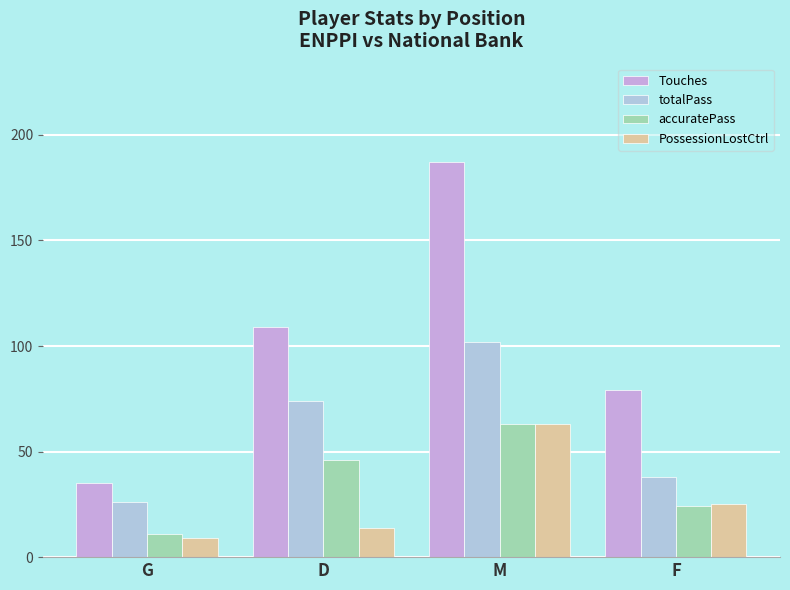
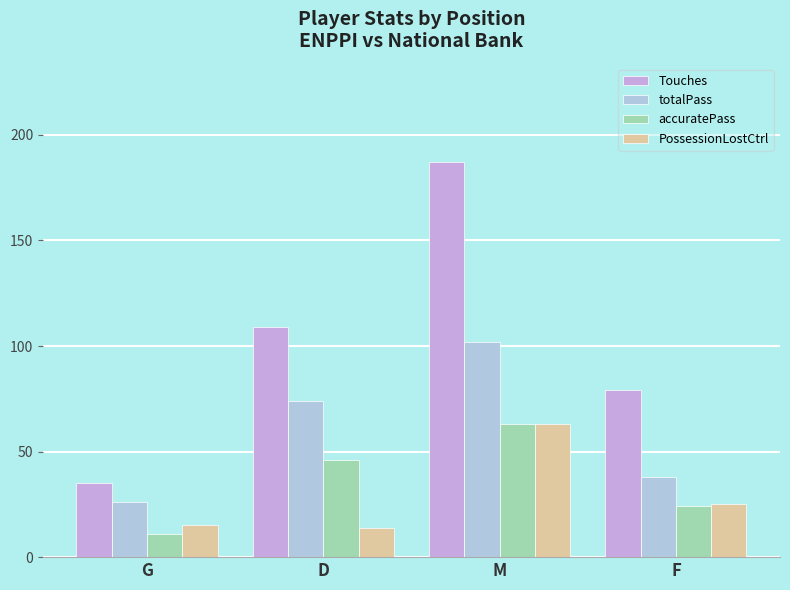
PossessionLostCtrl, G: 9 -> 15
